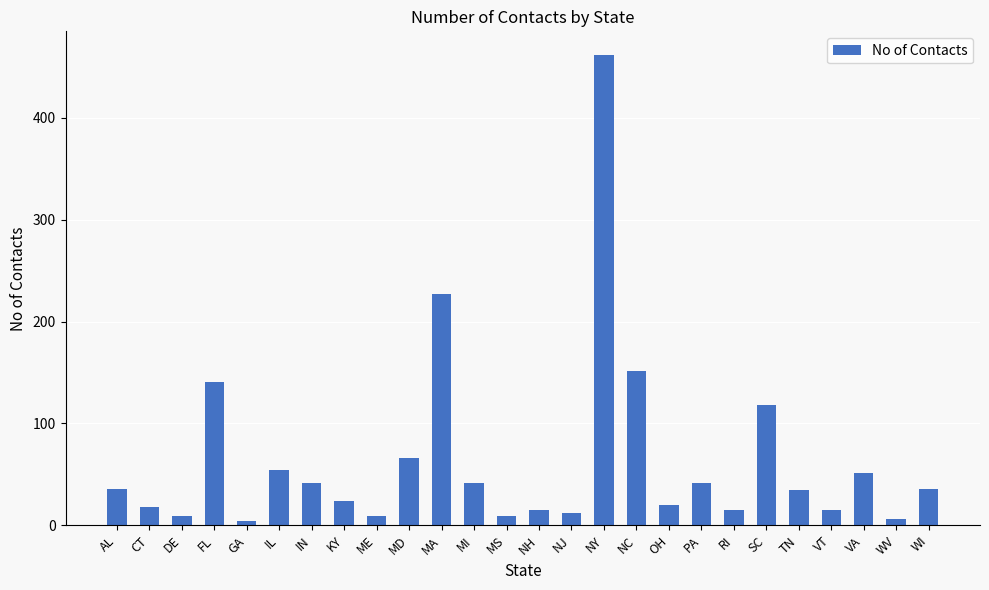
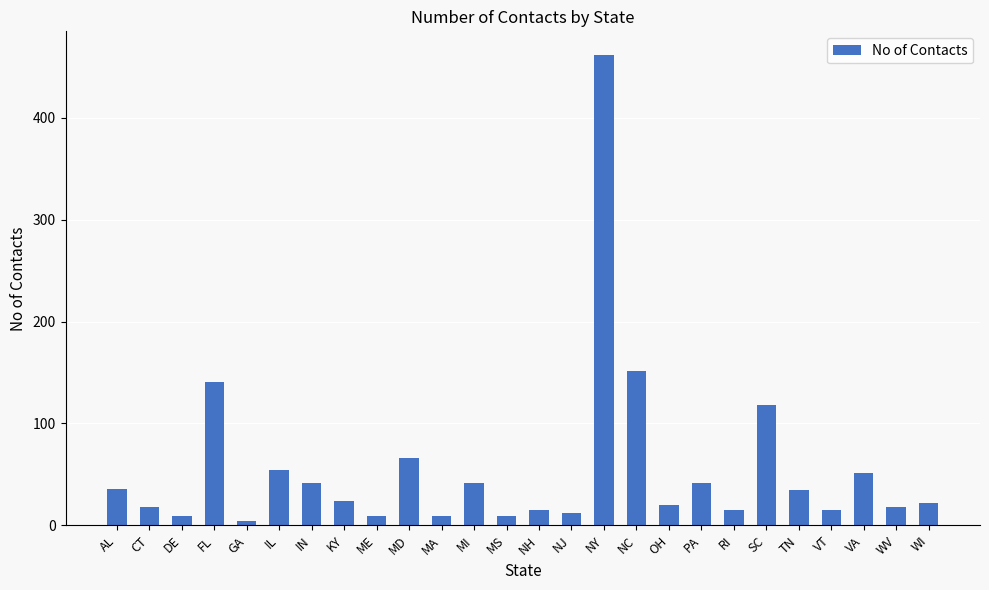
MA: 227 -> 9
WV: 6 -> 18
WI: 36 -> 22
